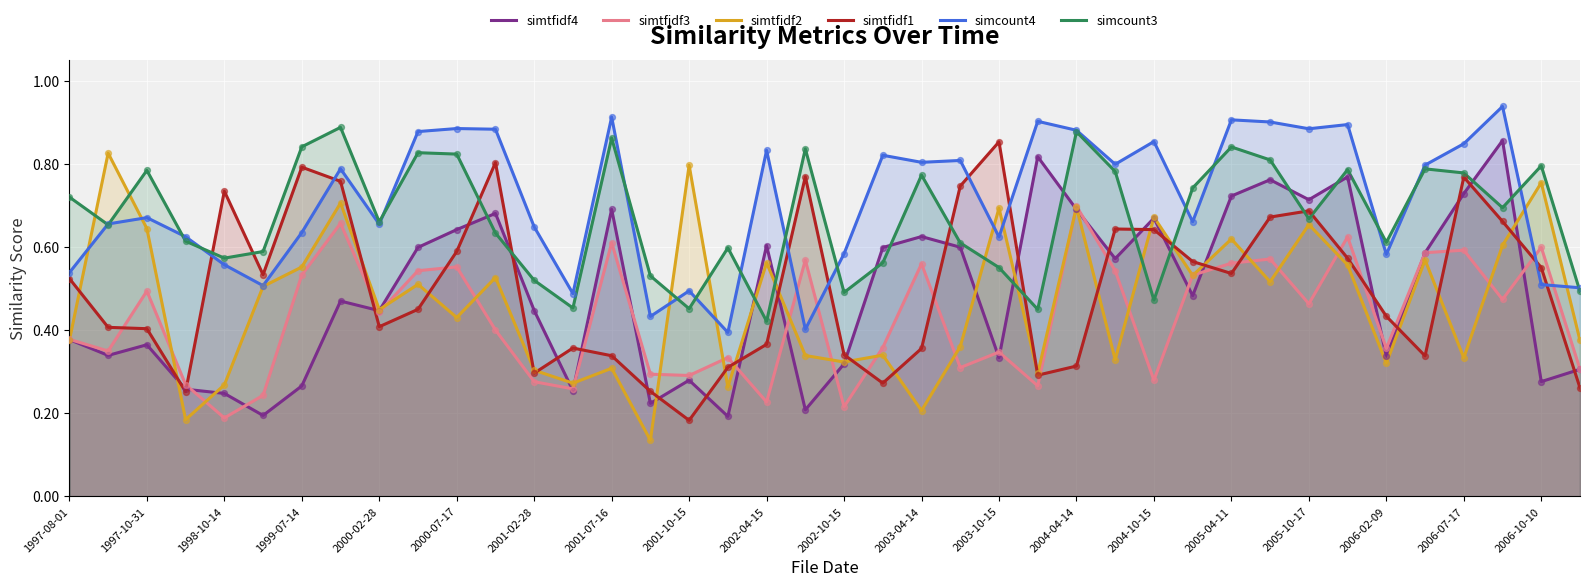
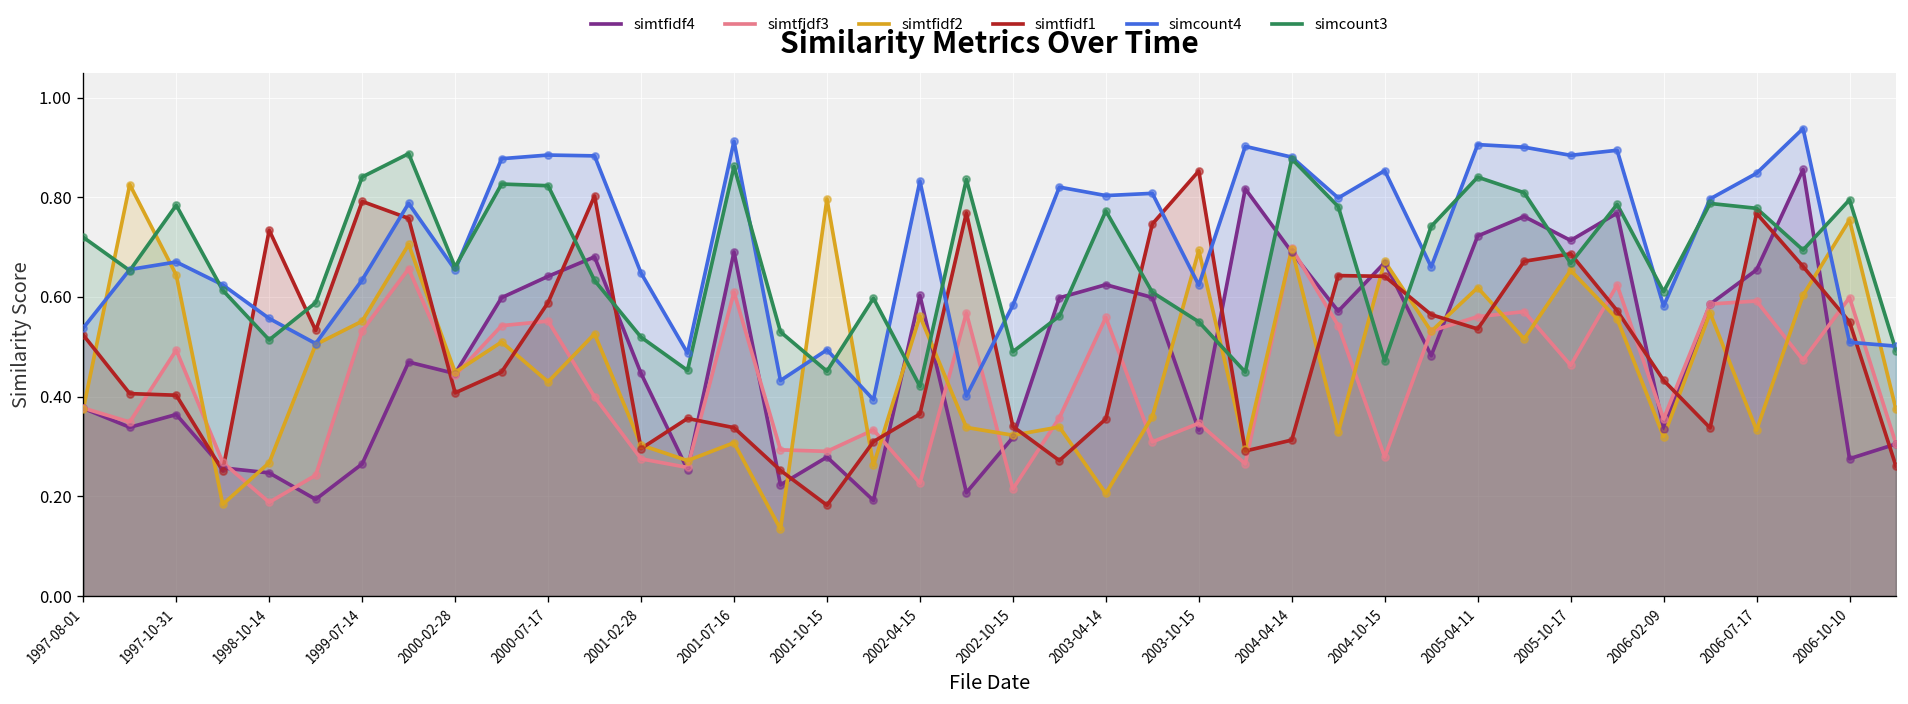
simcount3, 1998-10-14: 0.57 -> 0.51
simtfidf4, 2006-07-17: 0.73 -> 0.65
